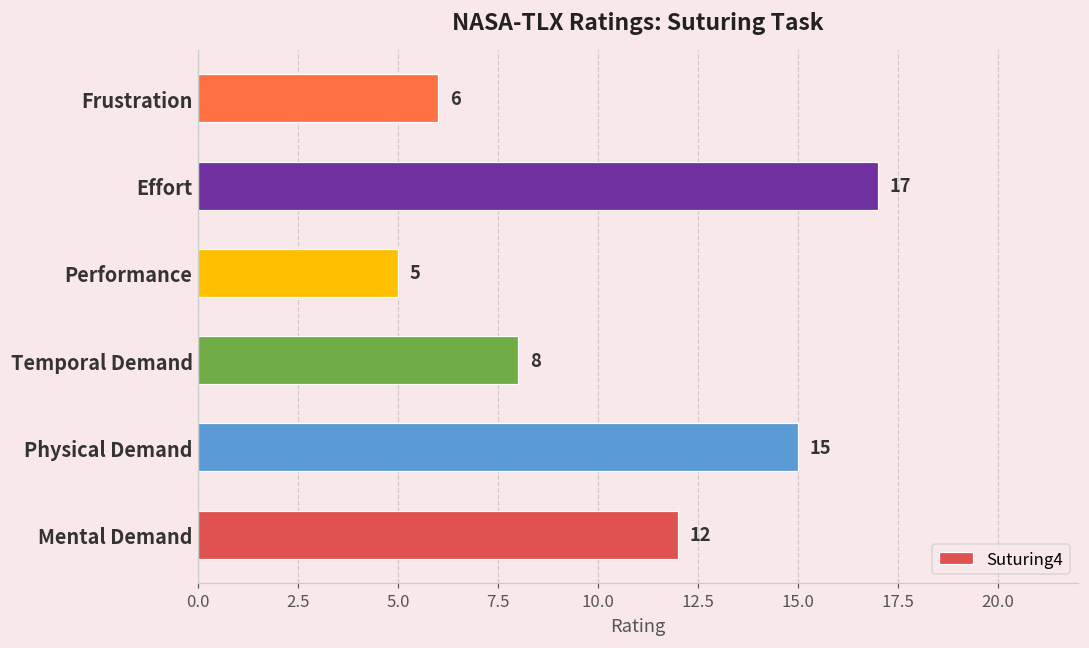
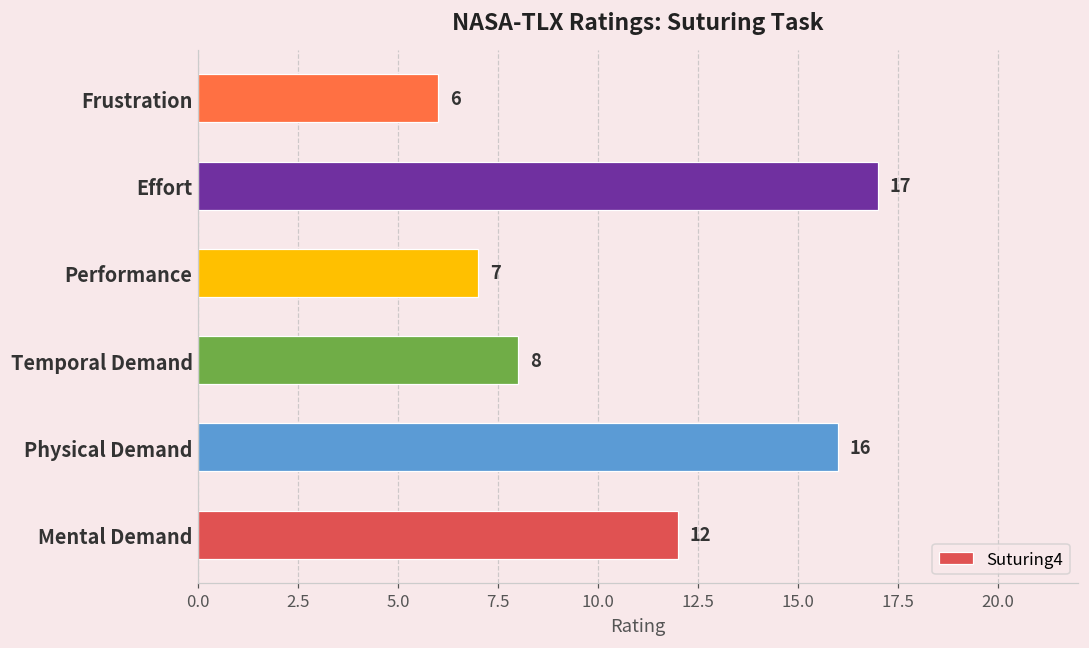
Performance: 5 -> 7
Physical Demand: 15 -> 16
